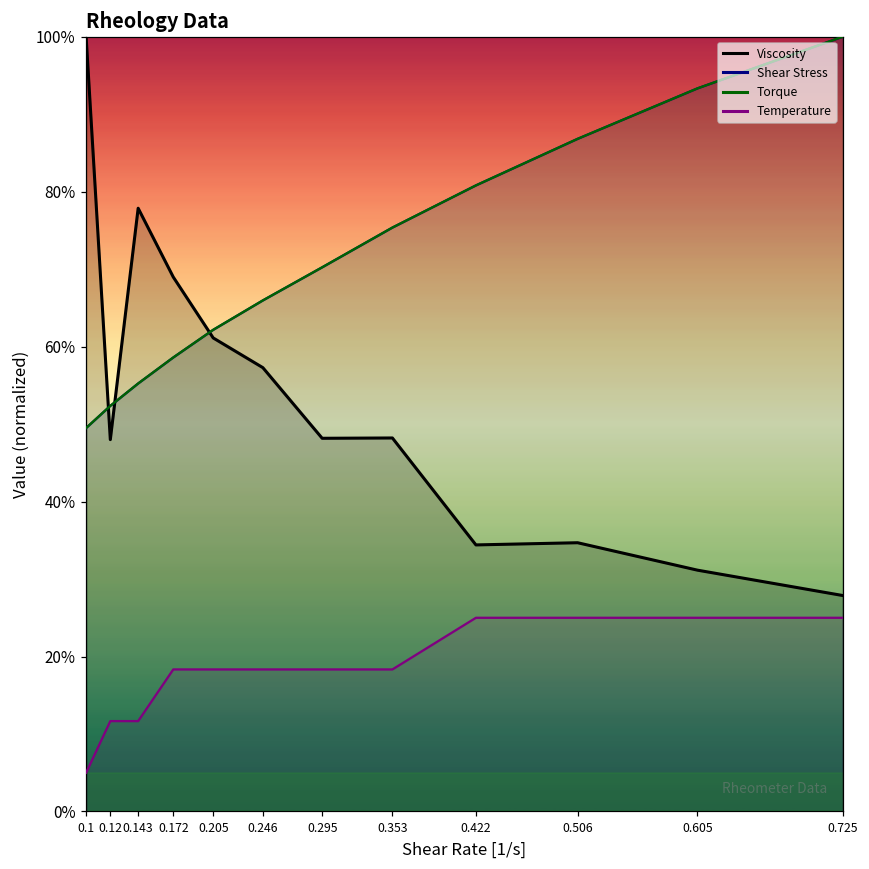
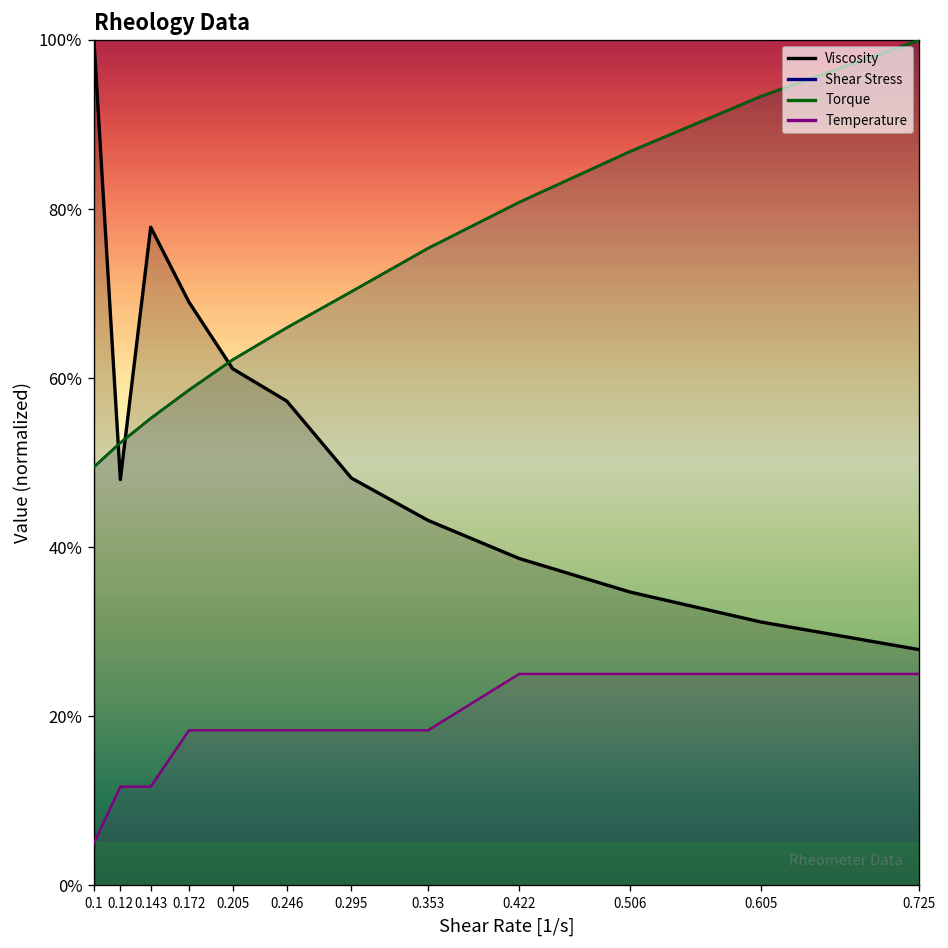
Viscosity, 0.353: 48% -> 43%
Viscosity, 0.422: 34% -> 39%
